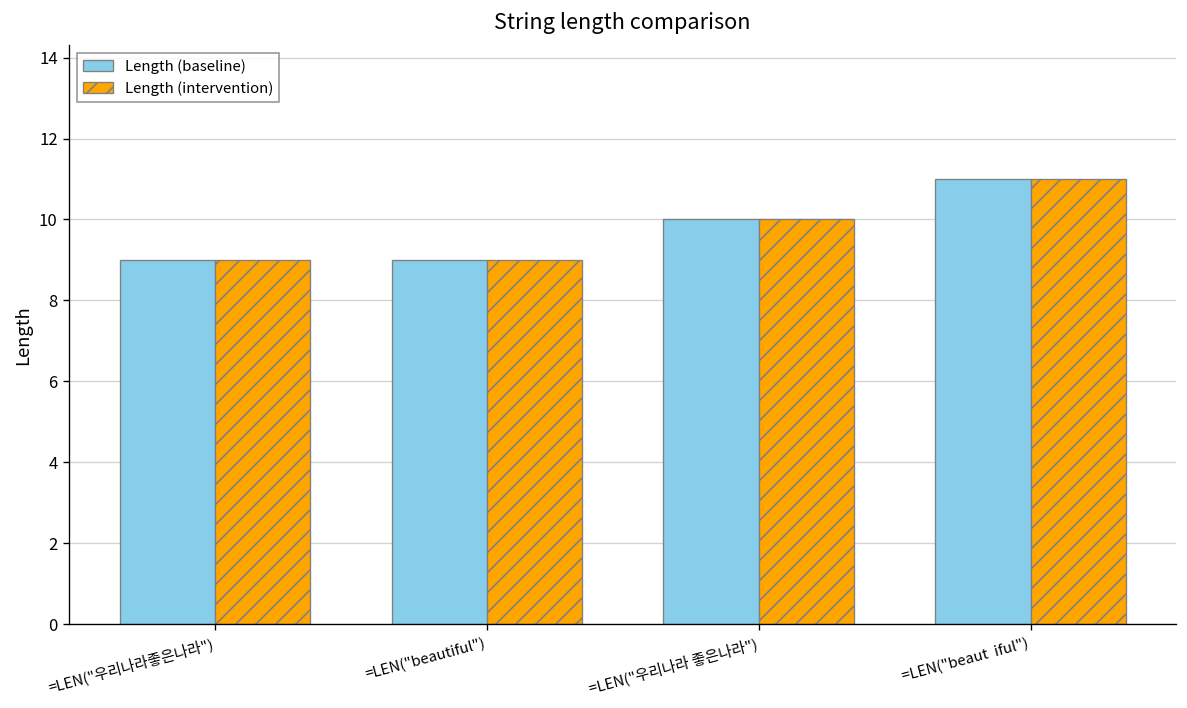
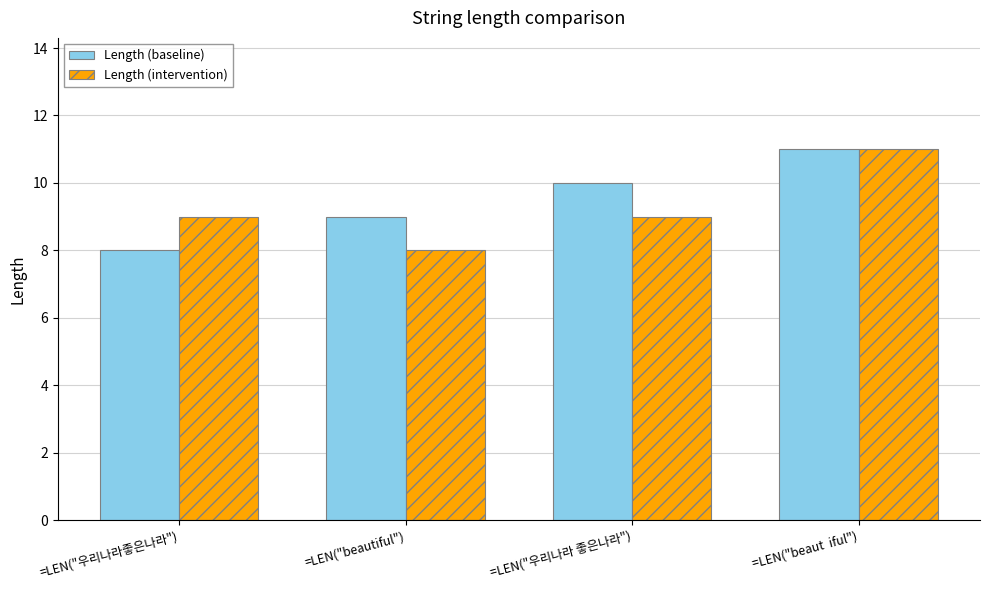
Length (baseline), =LEN("우리나라좋은나라"): 9 -> 8
Length (intervention), =LEN("beautiful"): 9 -> 8
Length (intervention), =LEN("우리나라 좋은나라"): 10 -> 9
